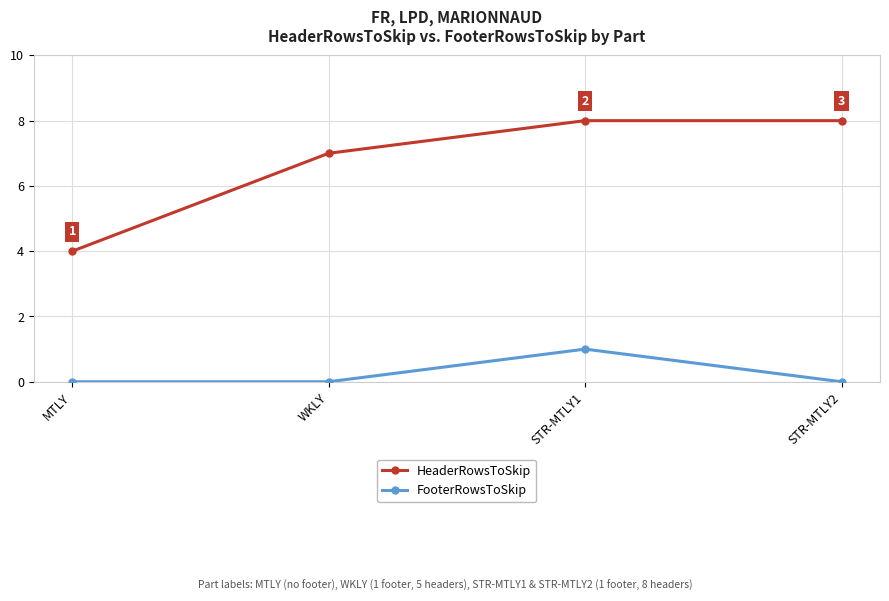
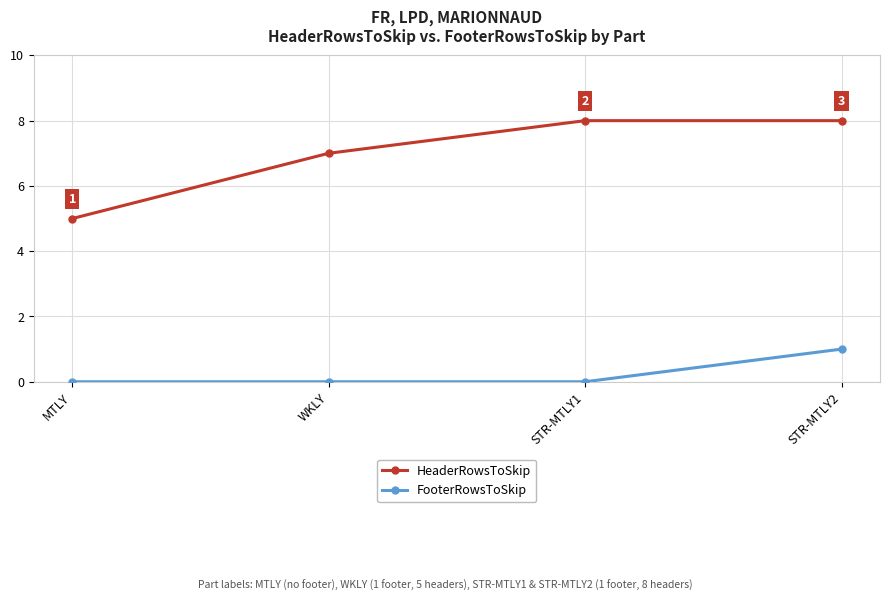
HeaderRowsToSkip, MTLY: 4 -> 5
FooterRowsToSkip, STR-MTLY1: 1 -> 0
FooterRowsToSkip, STR-MTLY2: 0 -> 1
